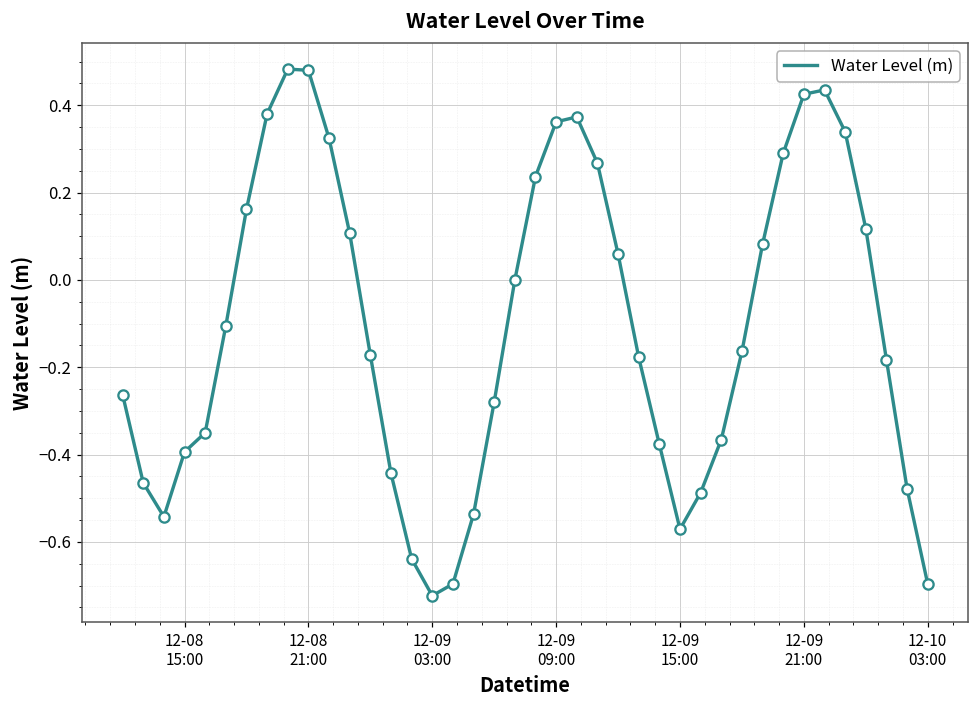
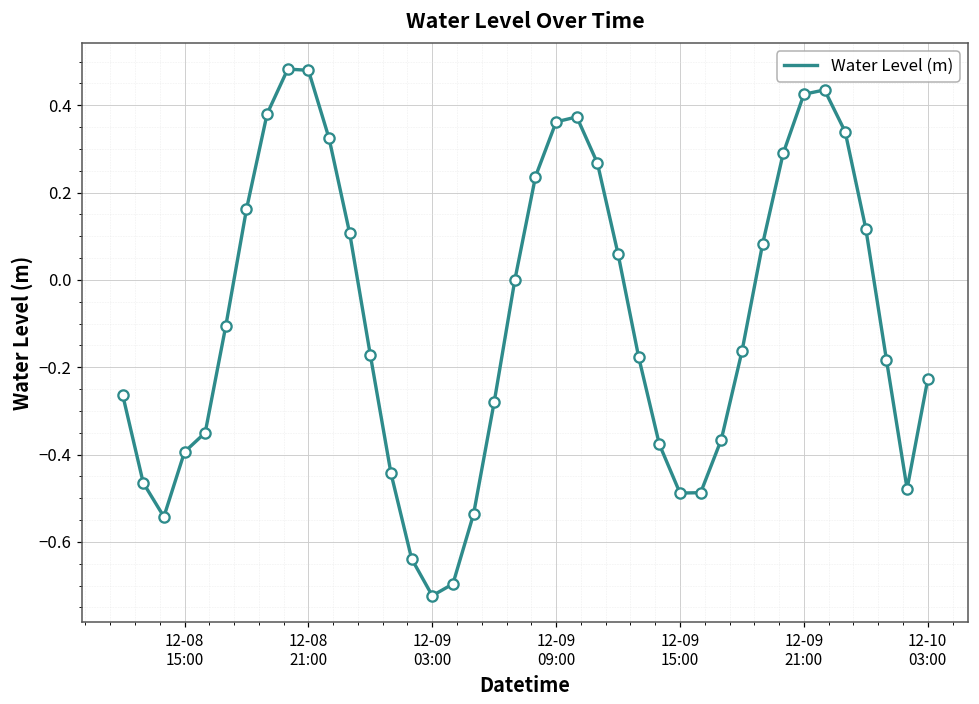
12-09 15:00: -0.57 -> -0.49
12-10 03:00: -0.70 -> -0.23
